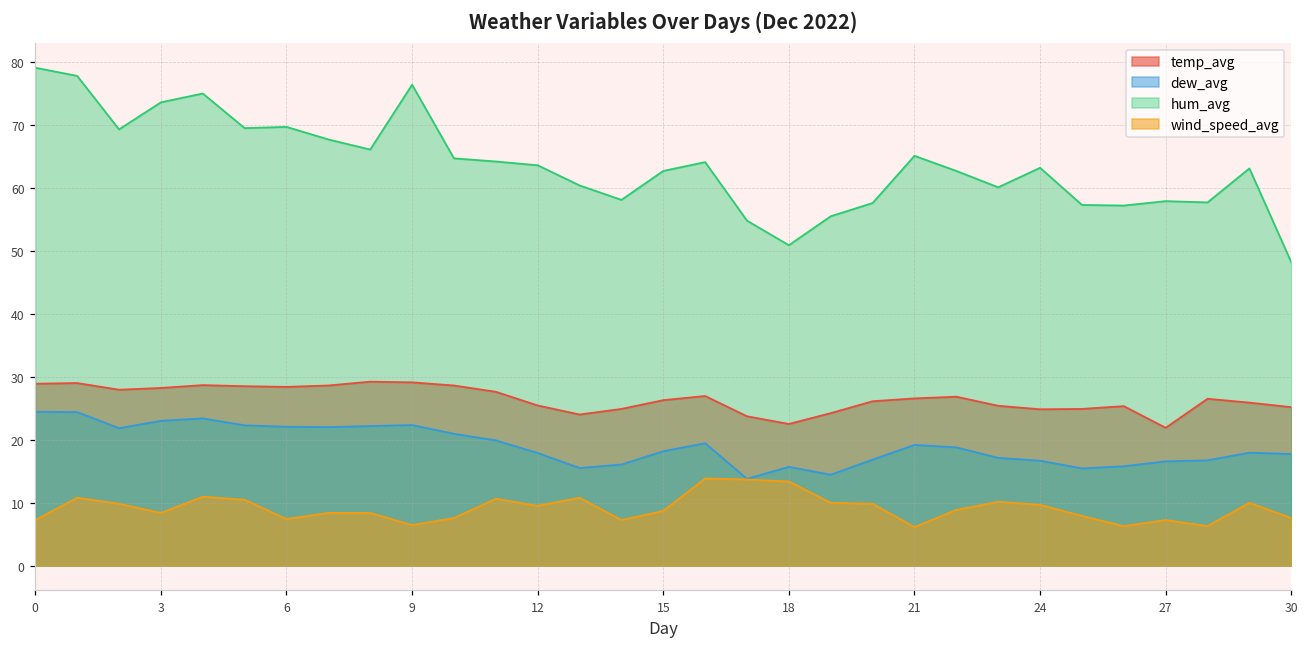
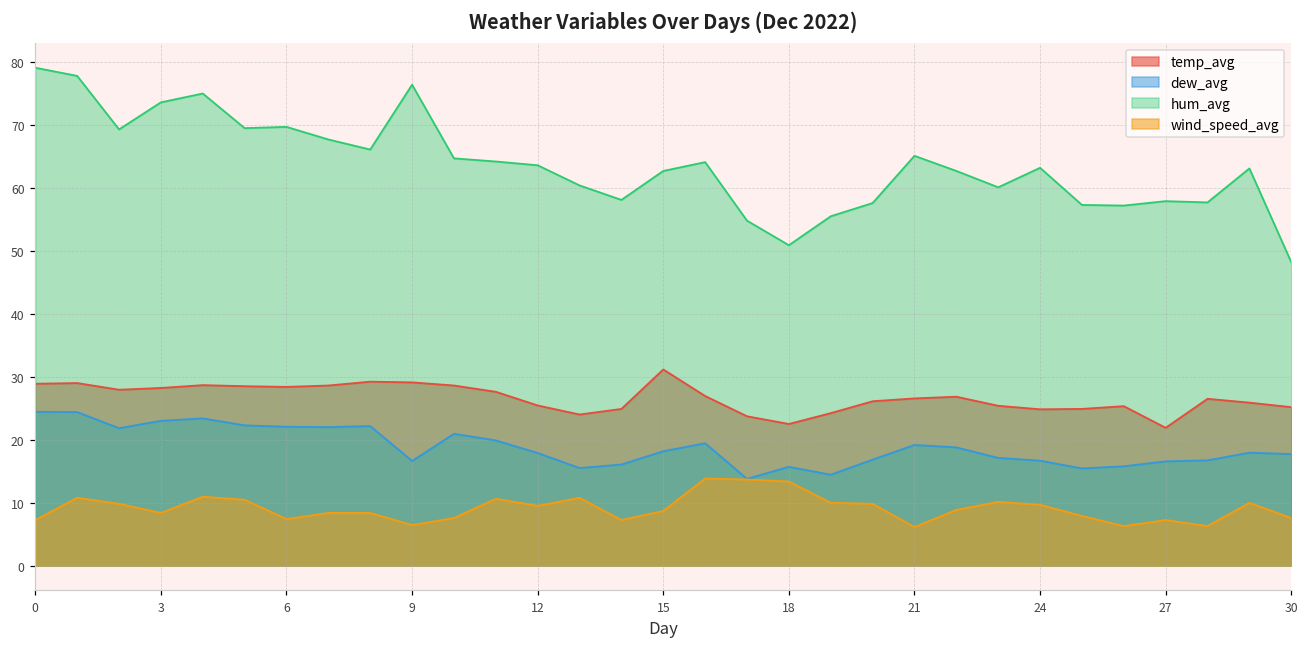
dew_avg, 9: 22 -> 17
temp_avg, 15: 26 -> 31
